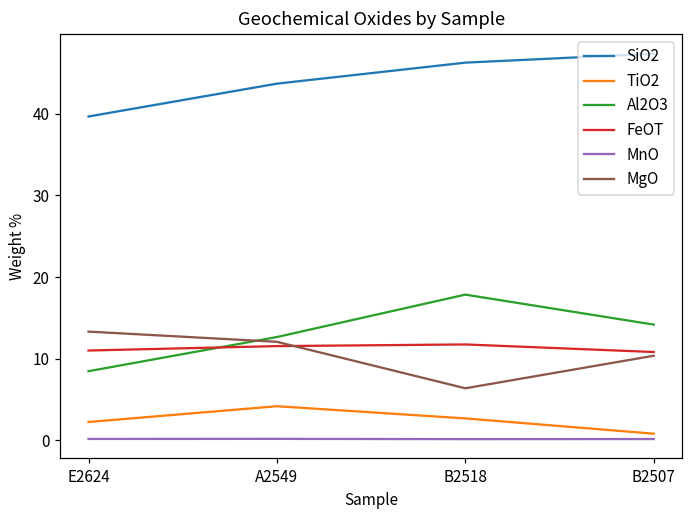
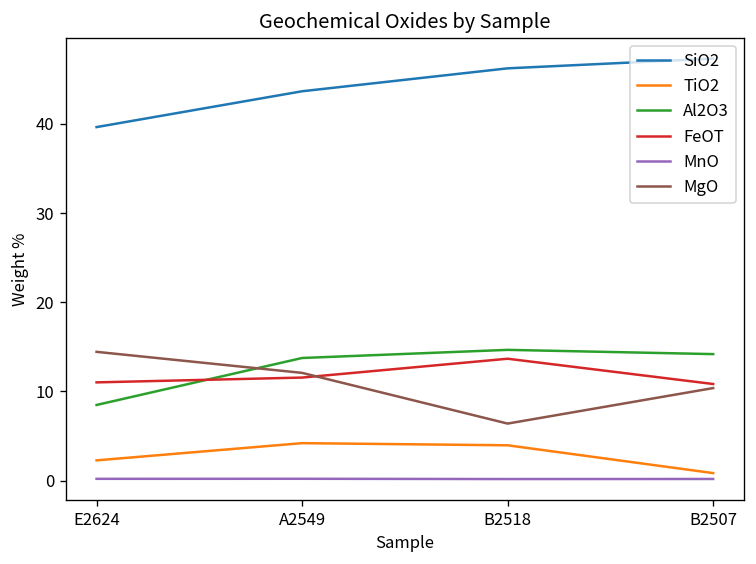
MgO, E2624: 13 -> 14
Al2O3, A2549: 13 -> 14
TiO2, B2518: 3 -> 4
Al2O3, B2518: 18 -> 15
FeOT, B2518: 12 -> 14
